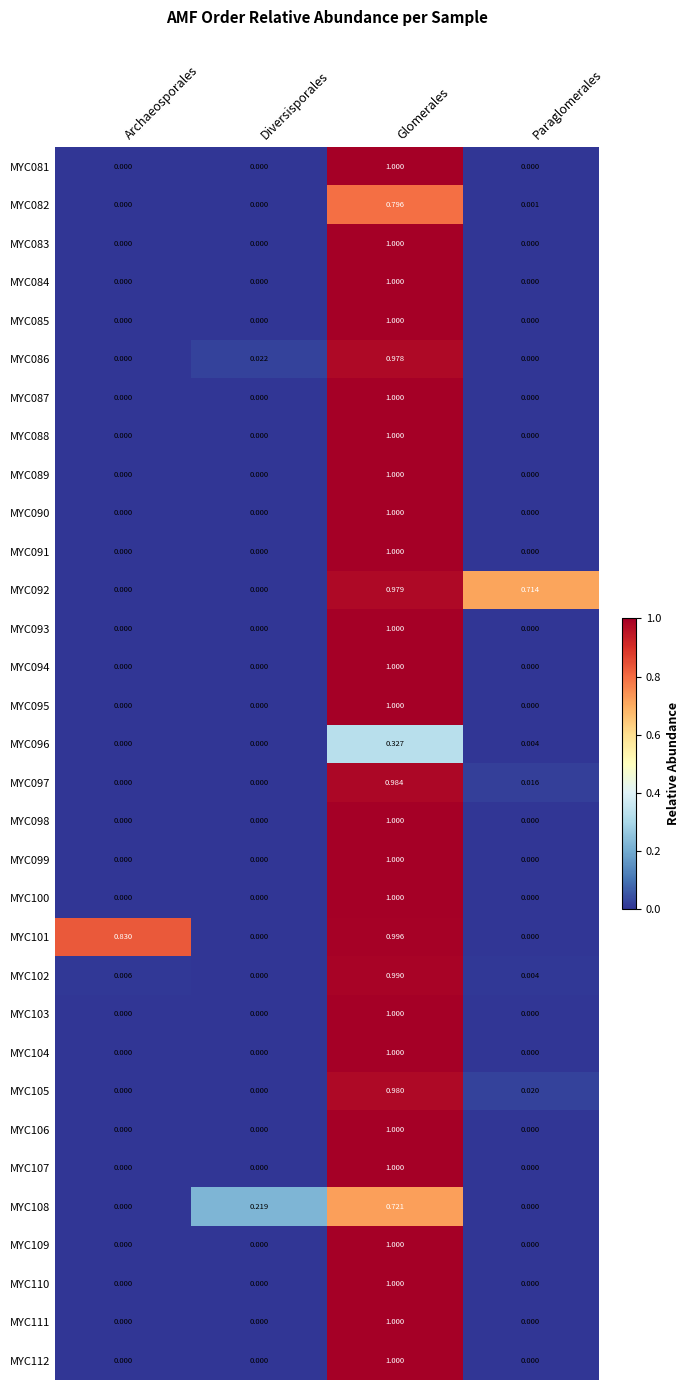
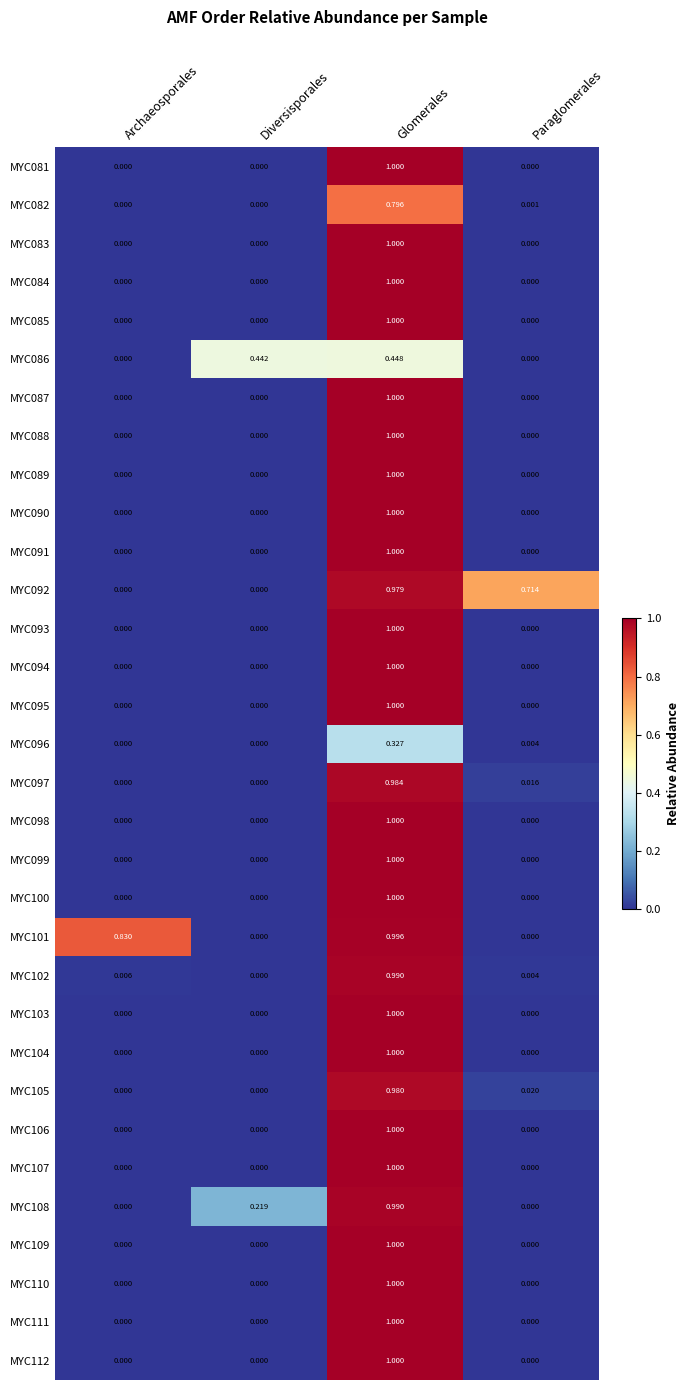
MYC086, Diversisporales: 0.022 -> 0.442
MYC086, Glomerales: 0.978 -> 0.448
MYC108, Glomerales: 0.721 -> 0.990
